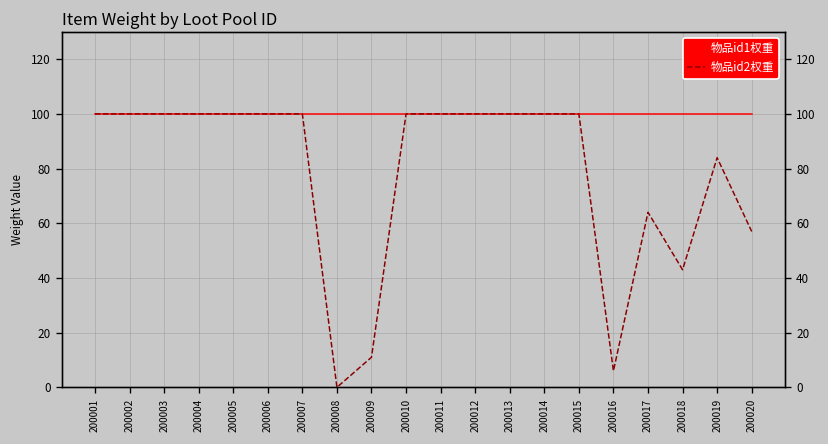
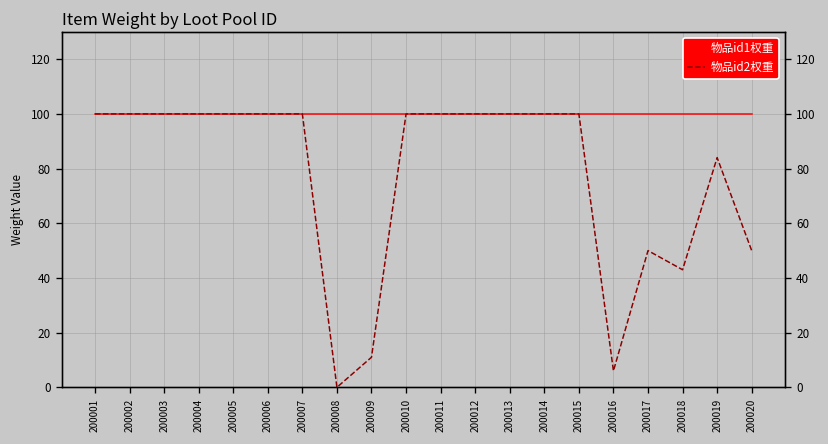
物品id2权重, 200017: 64 -> 50
物品id2权重, 200020: 57 -> 50
